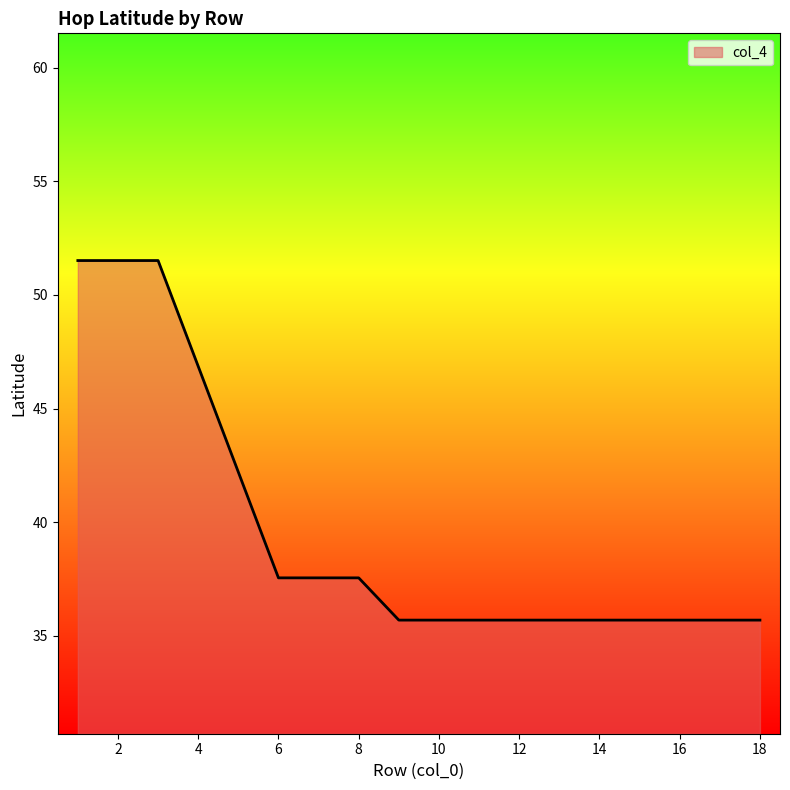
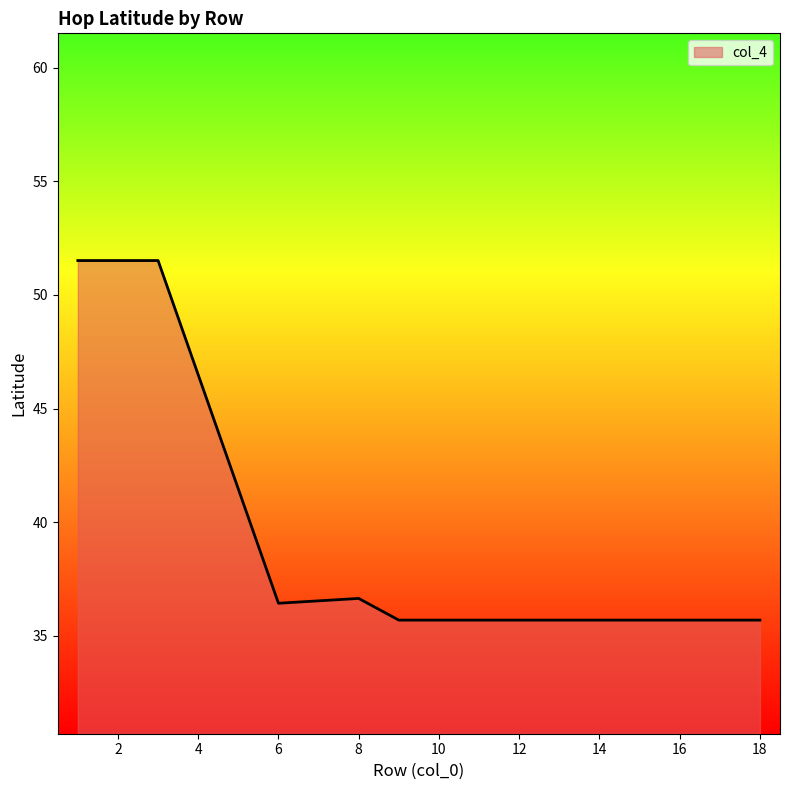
6: 37.5 -> 36.4
8: 37.5 -> 36.6
